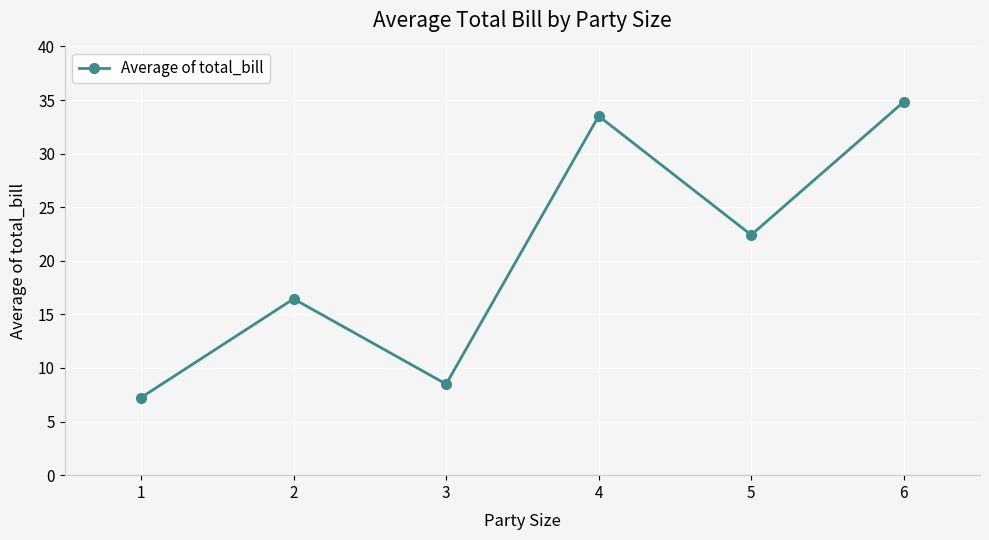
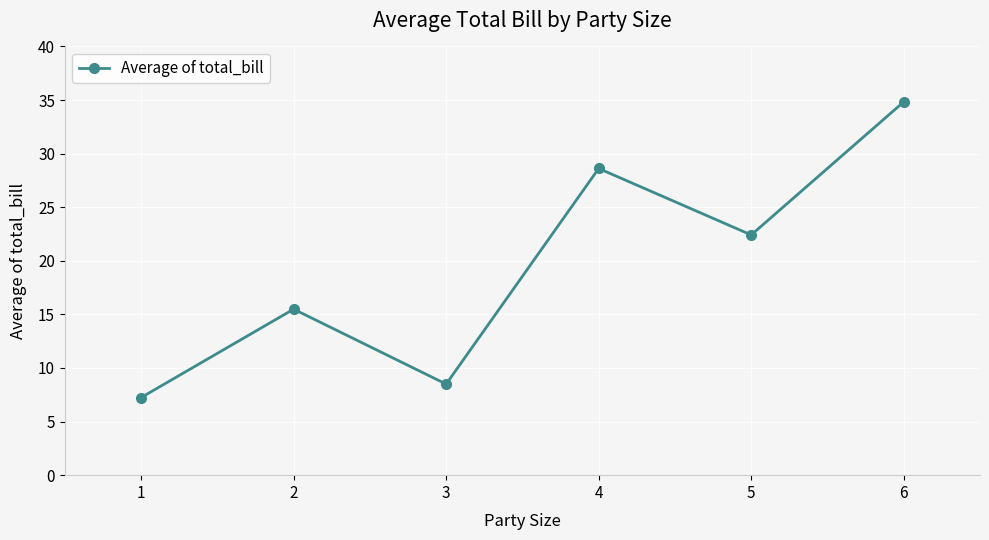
2: 16.4 -> 15.5
4: 33.5 -> 28.6
